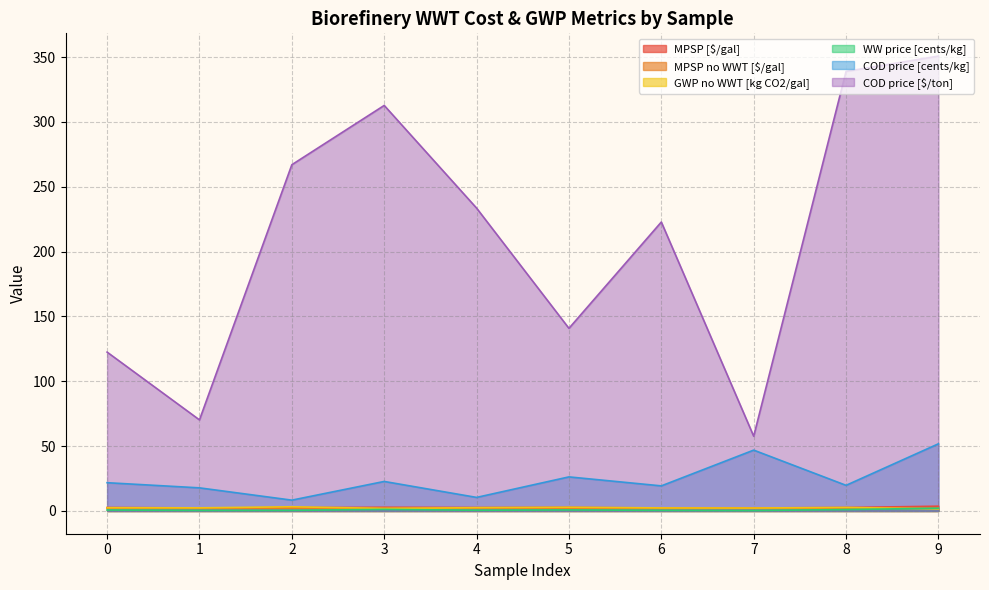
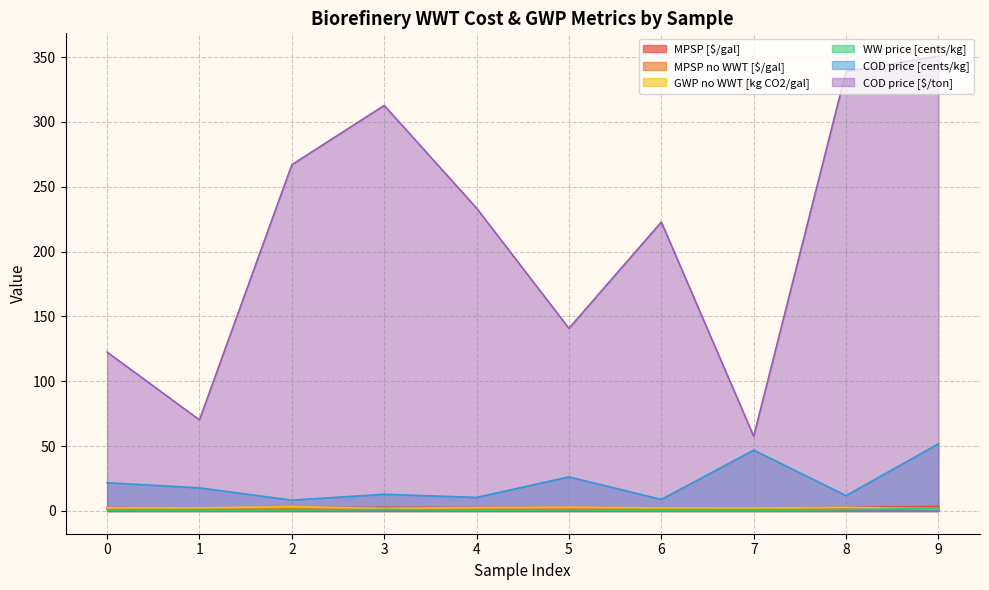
COD price [cents/kg], 3: 23 -> 13
COD price [cents/kg], 6: 19 -> 9
COD price [cents/kg], 8: 20 -> 12
